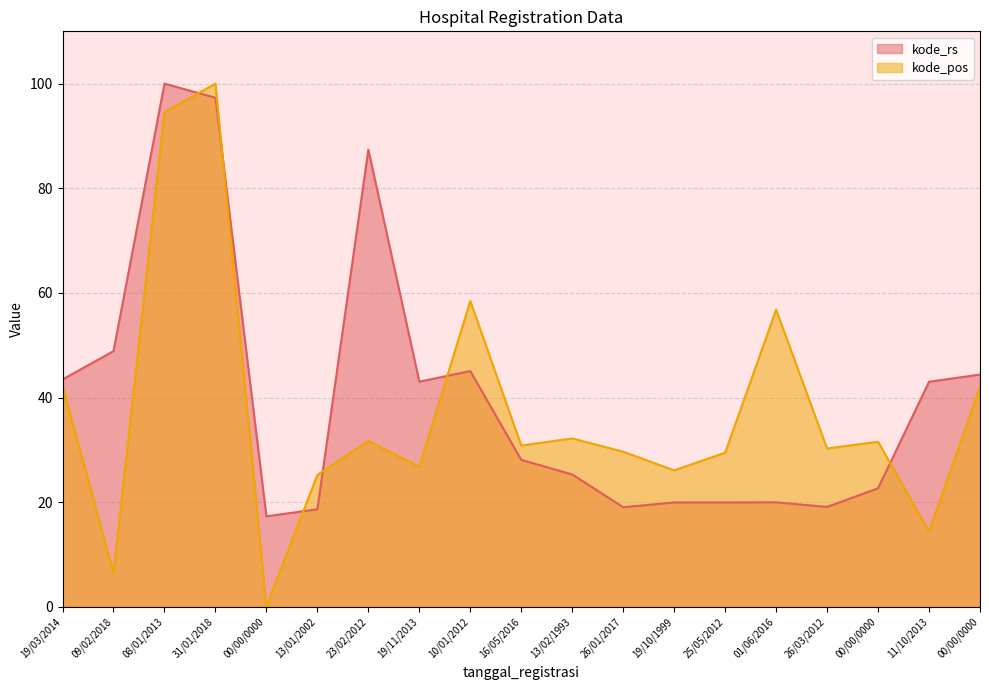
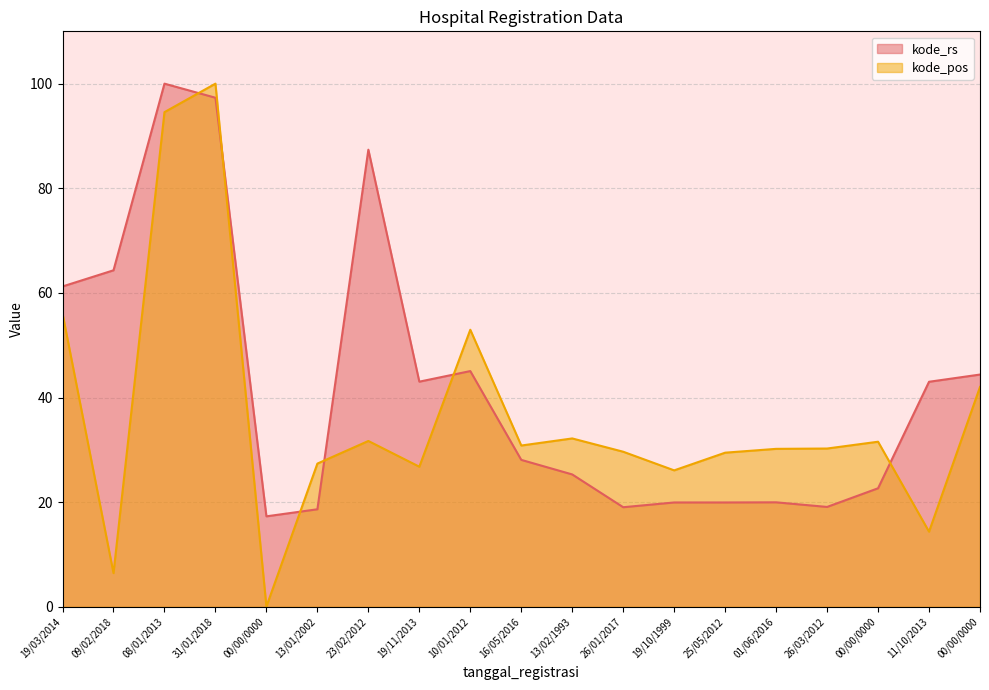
kode_rs, 19/03/2014: 43 -> 61
kode_pos, 19/03/2014: 42 -> 56
kode_rs, 09/02/2018: 49 -> 64
kode_pos, 13/01/2002: 25 -> 27
kode_pos, 10/01/2012: 58 -> 53
kode_pos, 01/06/2016: 57 -> 30
